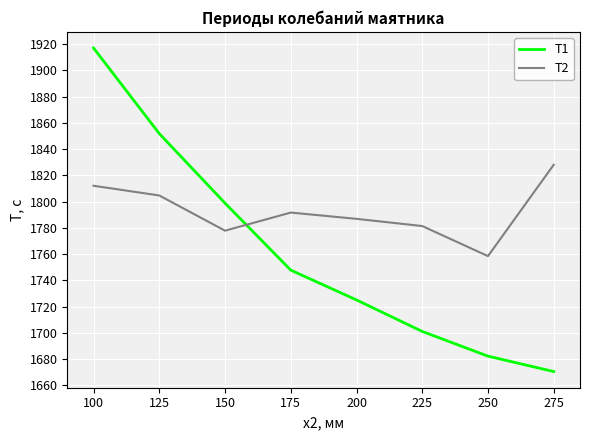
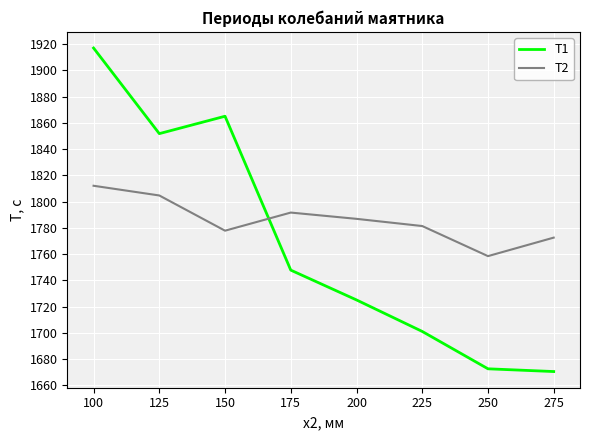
T1, 150: 1799 -> 1865
T1, 250: 1682 -> 1673
T2, 275: 1828 -> 1773
